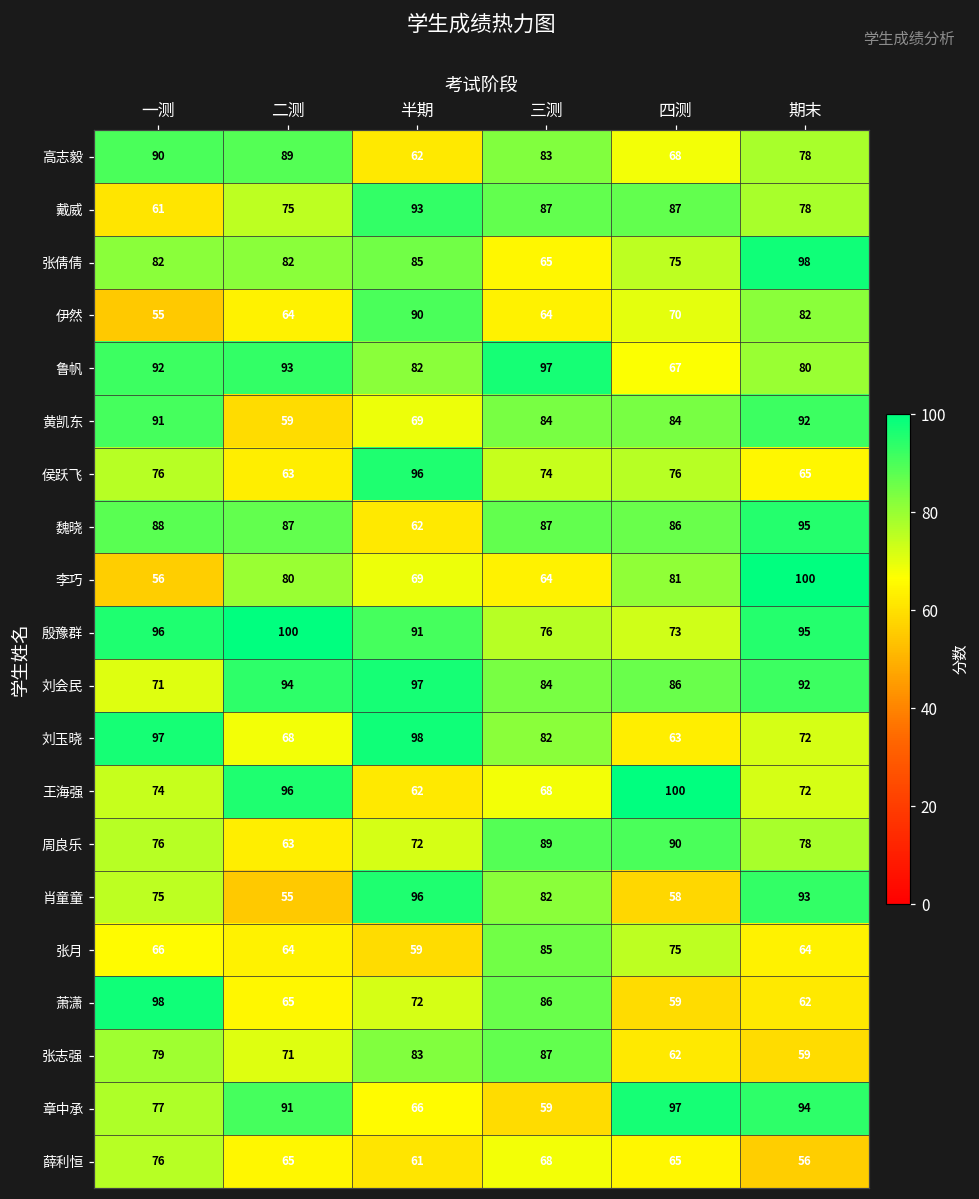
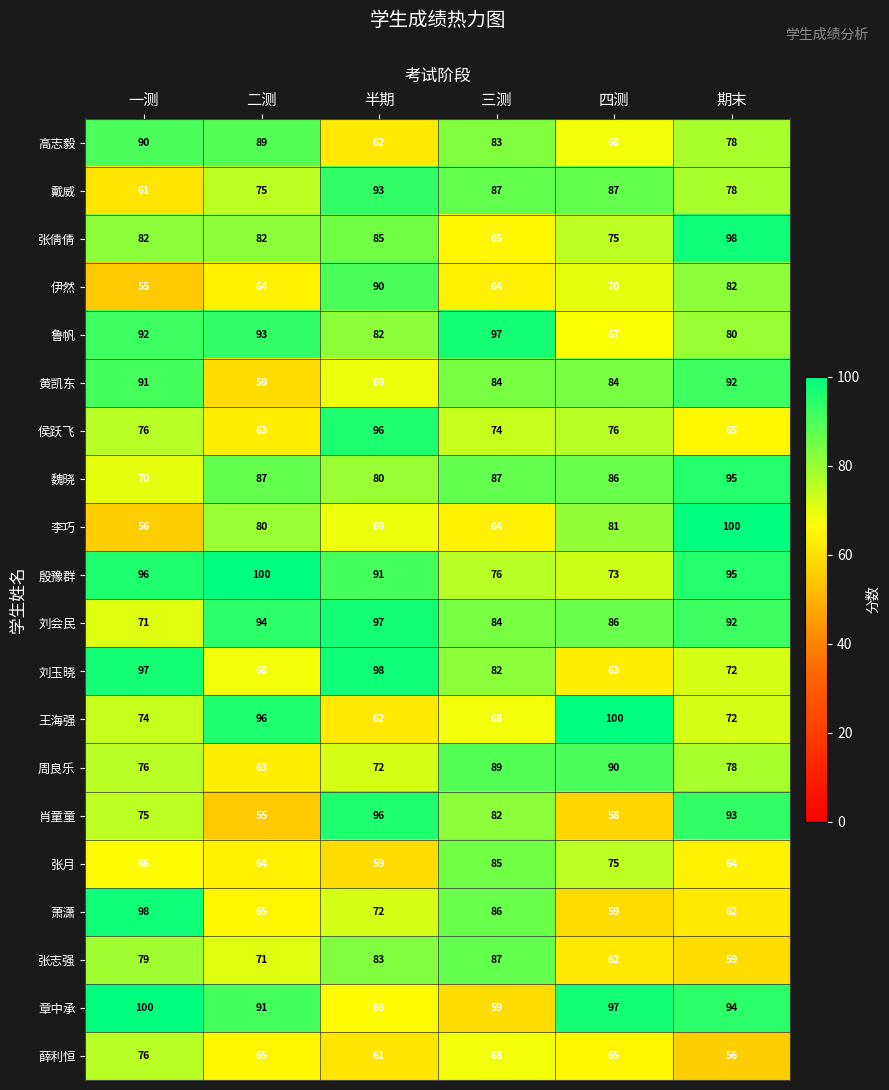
魏晓, 一测: 88 -> 70
魏晓, 半期: 62 -> 80
章中承, 一测: 77 -> 100
